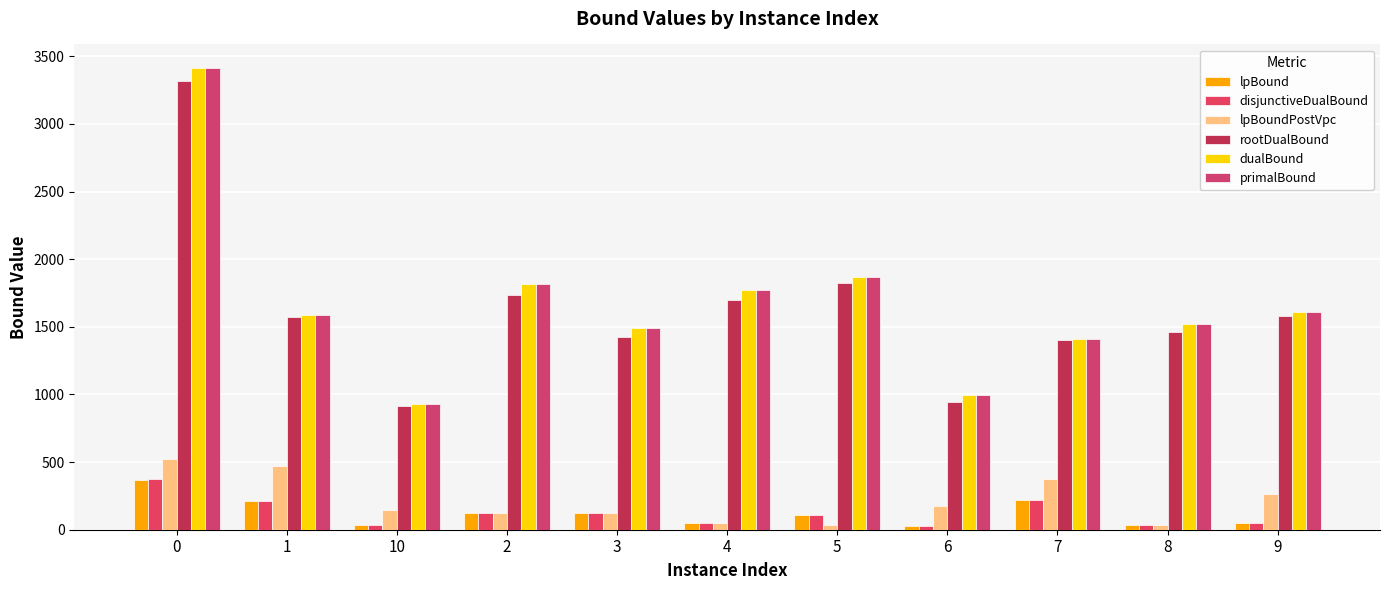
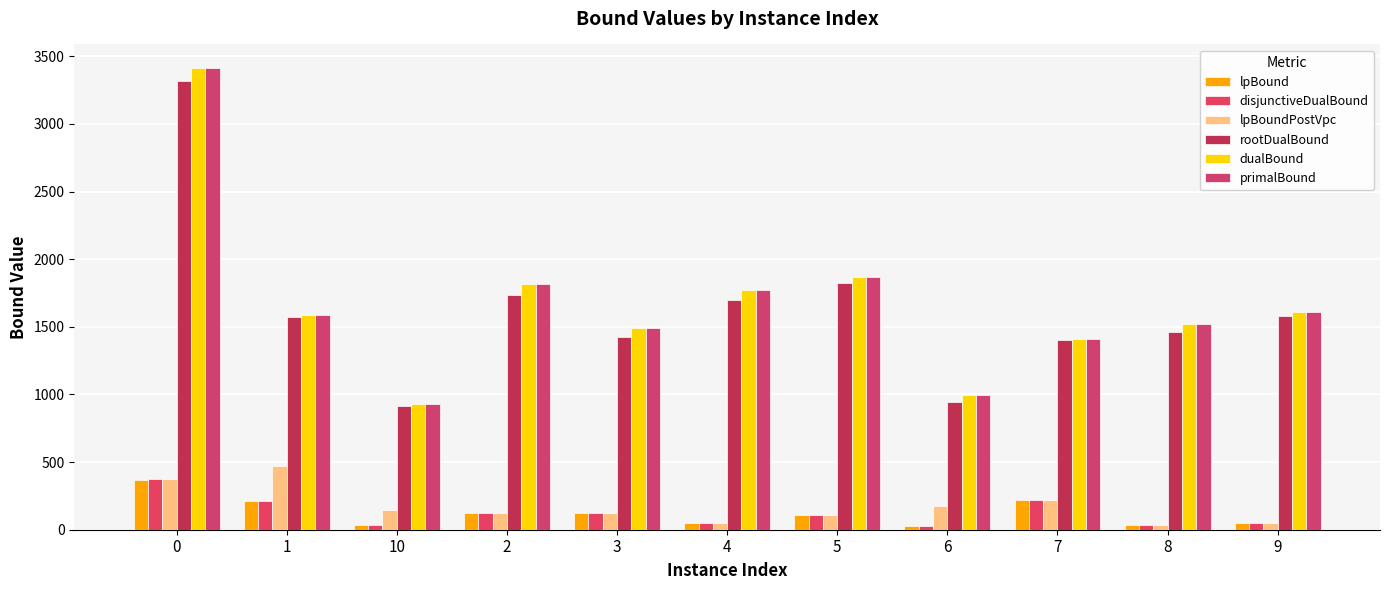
lpBoundPostVpc, 0: 520 -> 370
lpBoundPostVpc, 5: 40 -> 110
lpBoundPostVpc, 7: 370 -> 220
lpBoundPostVpc, 9: 270 -> 50
